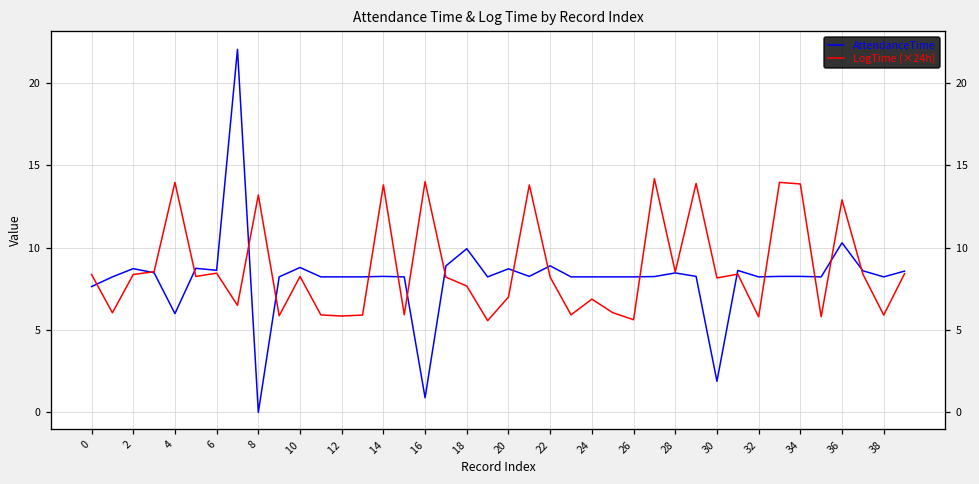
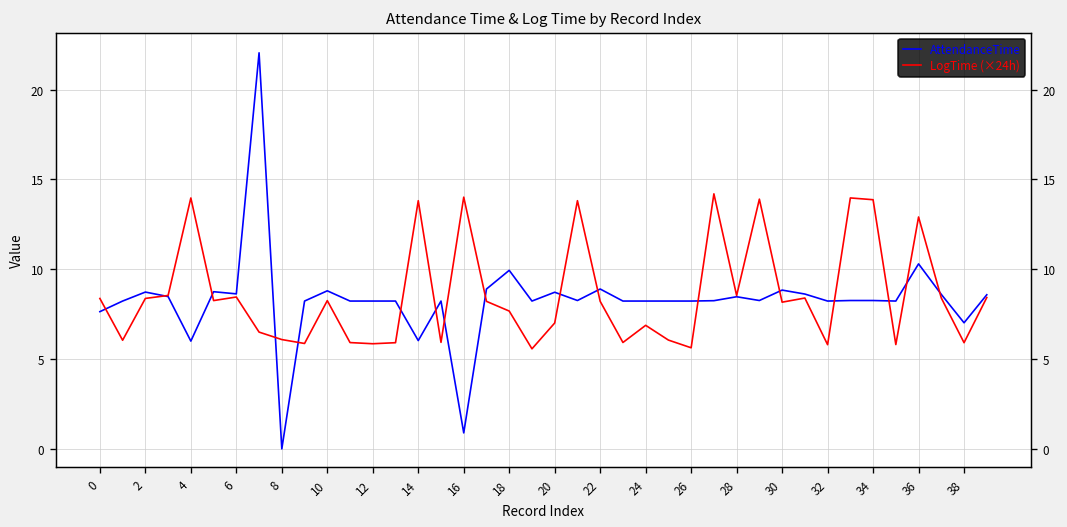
LogTime (×24h), 8: 13.2 -> 6.1
AttendanceTime, 14: 8.3 -> 6.0
AttendanceTime, 30: 1.9 -> 8.8
AttendanceTime, 38: 8.2 -> 7.0
